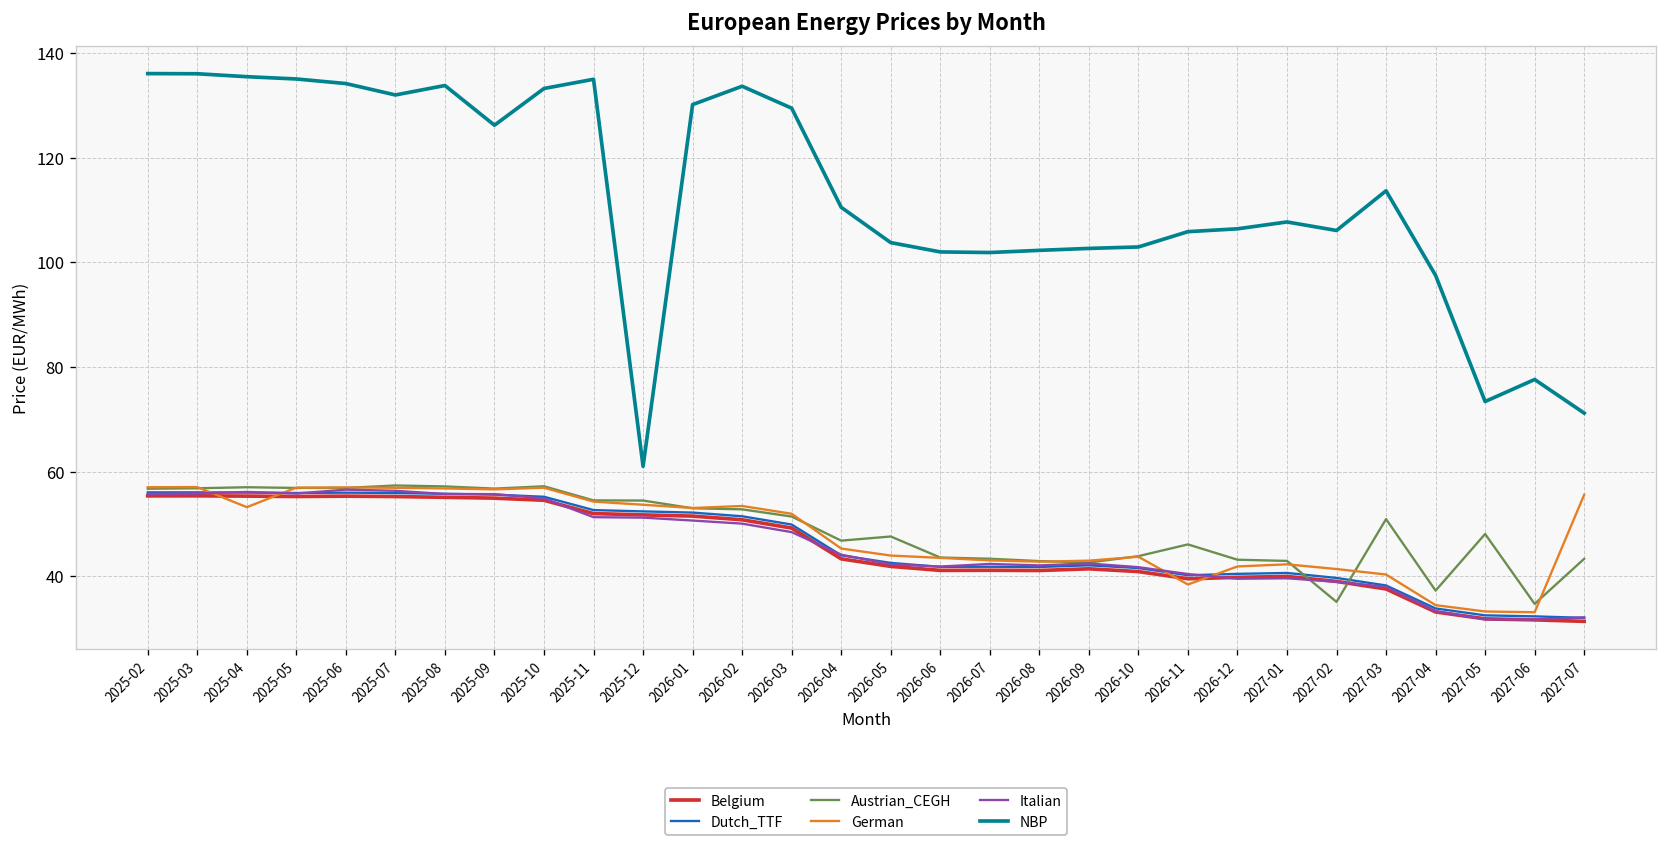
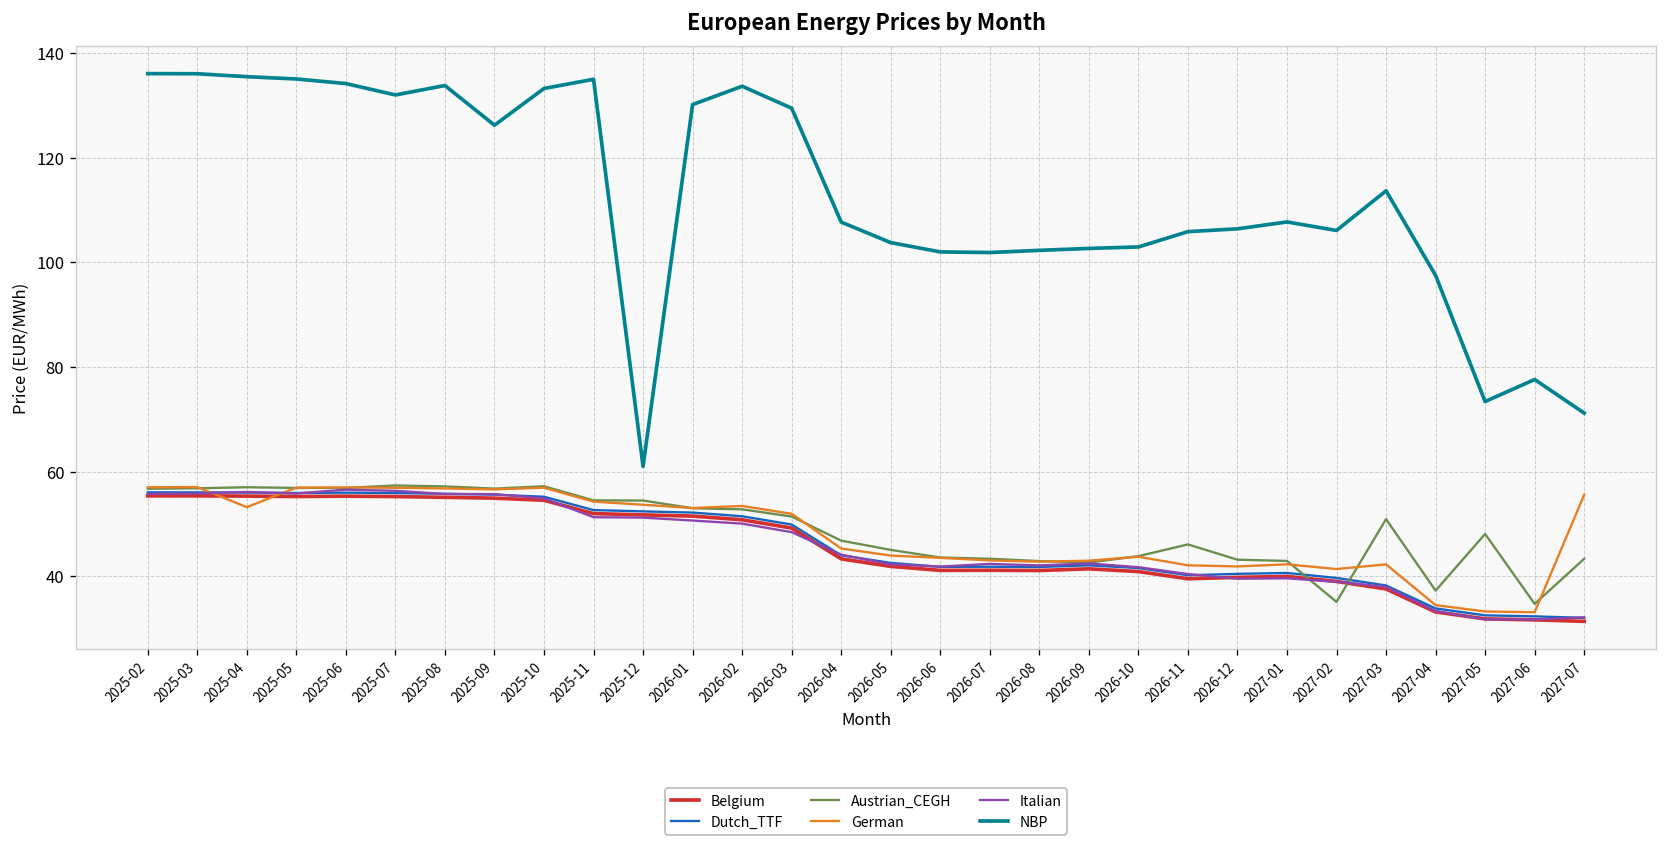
NBP, 2026-04: 111 -> 108
Austrian_CEGH, 2026-05: 48 -> 45
German, 2026-11: 38 -> 42
German, 2027-03: 40 -> 42
